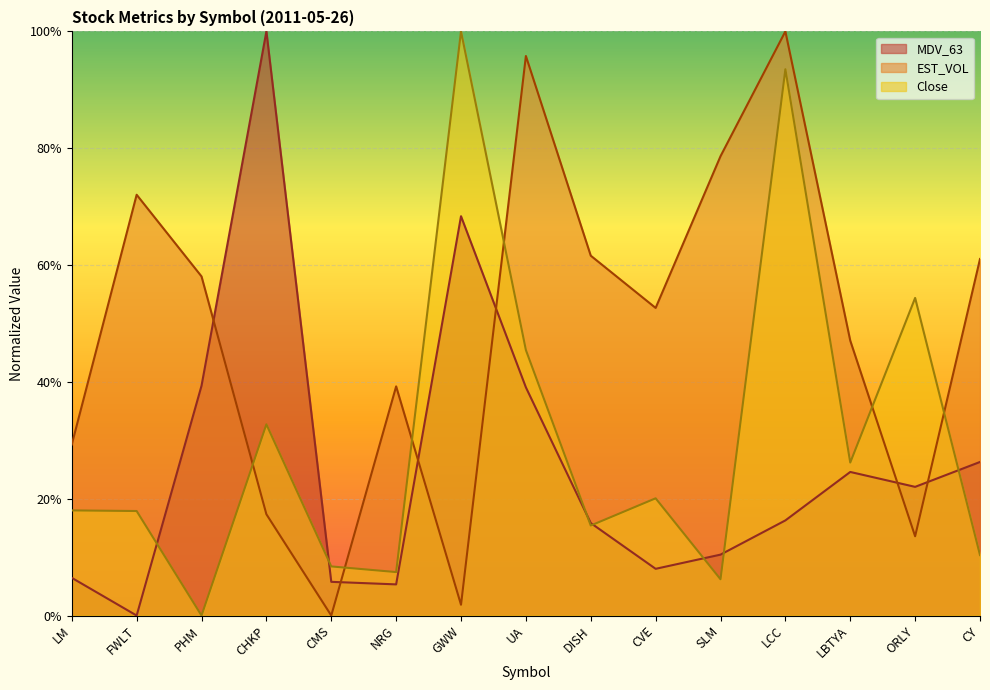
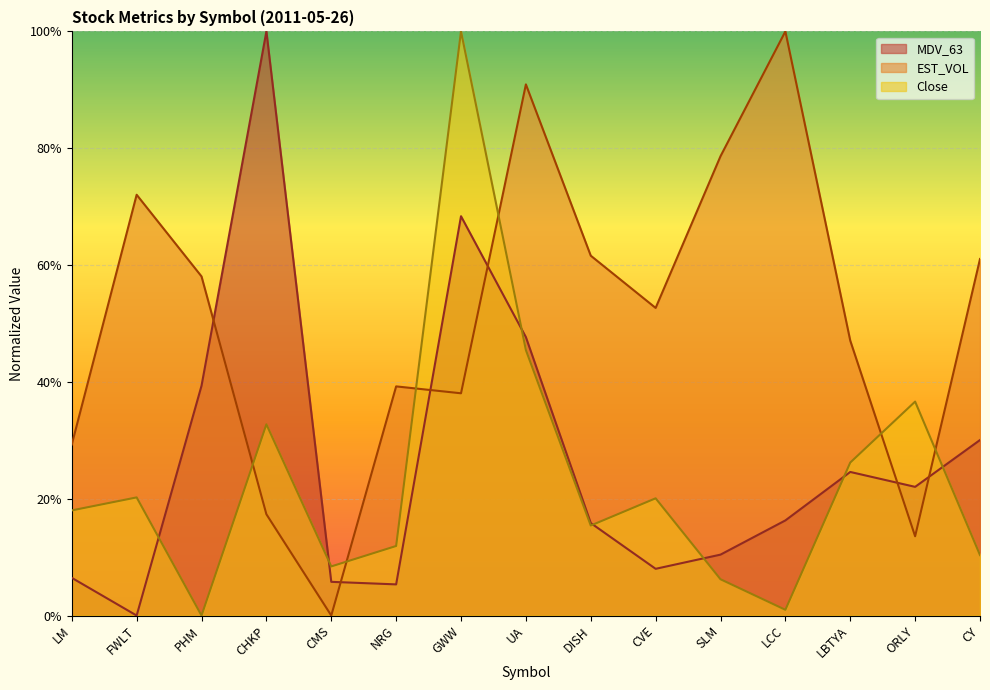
Close, FWLT: 18% -> 20%
Close, NRG: 7% -> 12%
EST_VOL, GWW: 2% -> 38%
MDV_63, UA: 39% -> 48%
EST_VOL, UA: 96% -> 91%
Close, LCC: 94% -> 1%
Close, ORLY: 54% -> 37%
MDV_63, CY: 26% -> 30%
